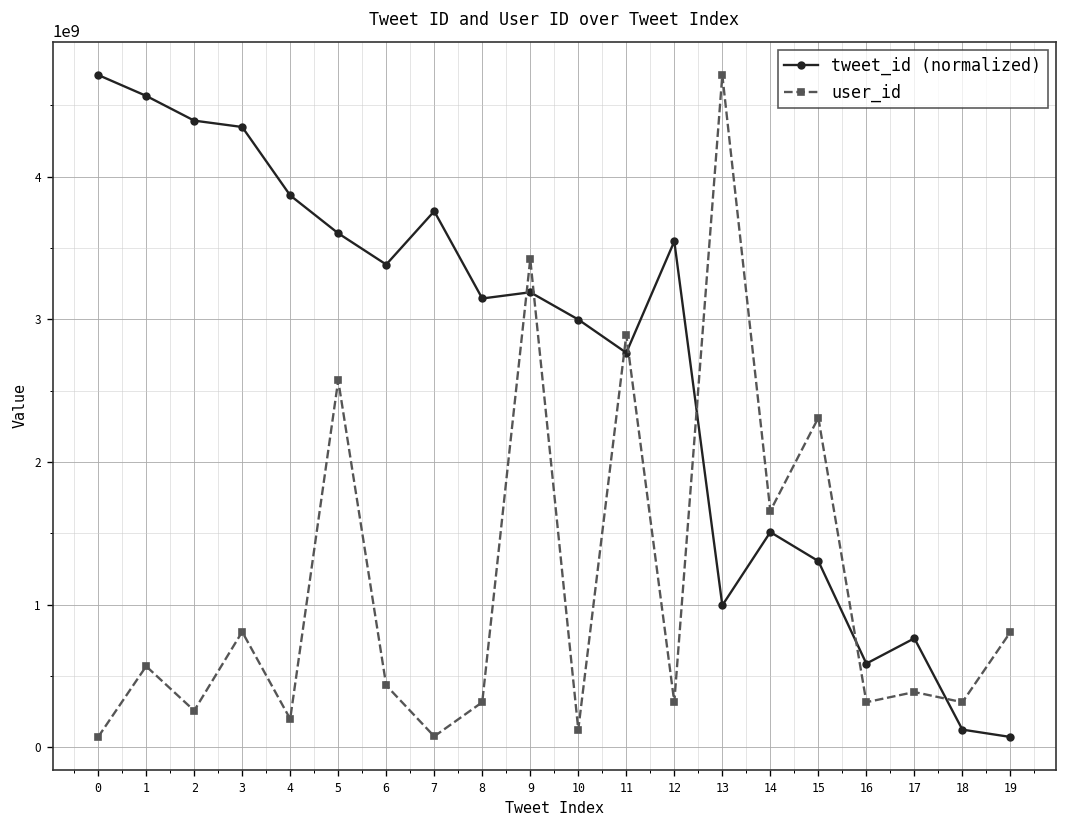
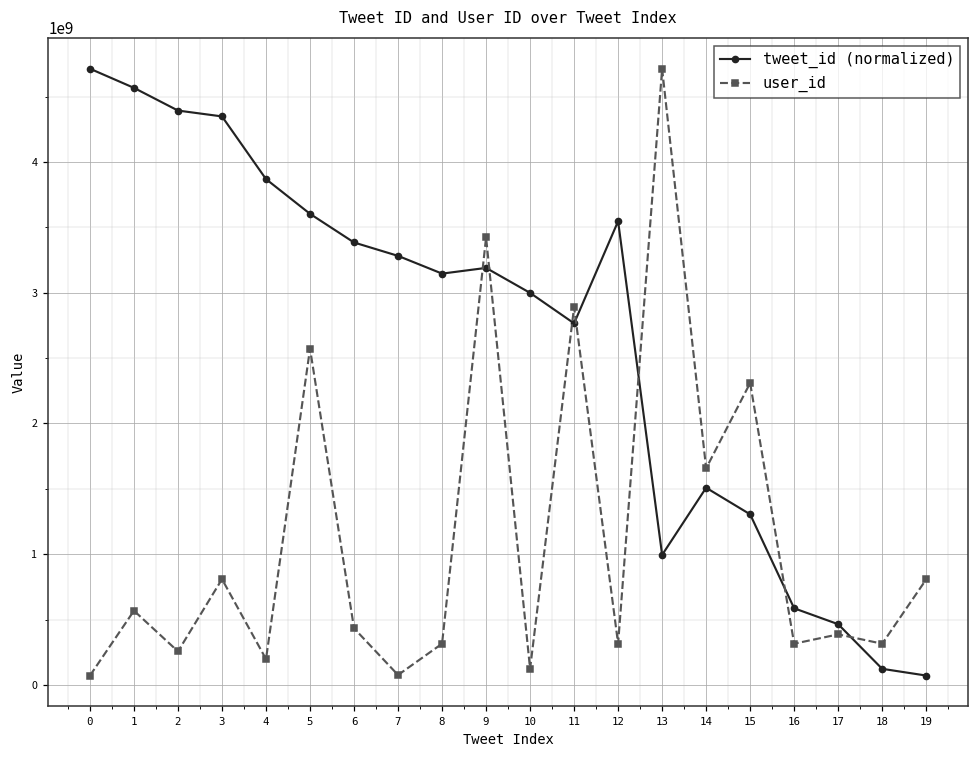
tweet_id (normalized), 7: 3760000000 -> 3280000000
tweet_id (normalized), 17: 760000000 -> 460000000
